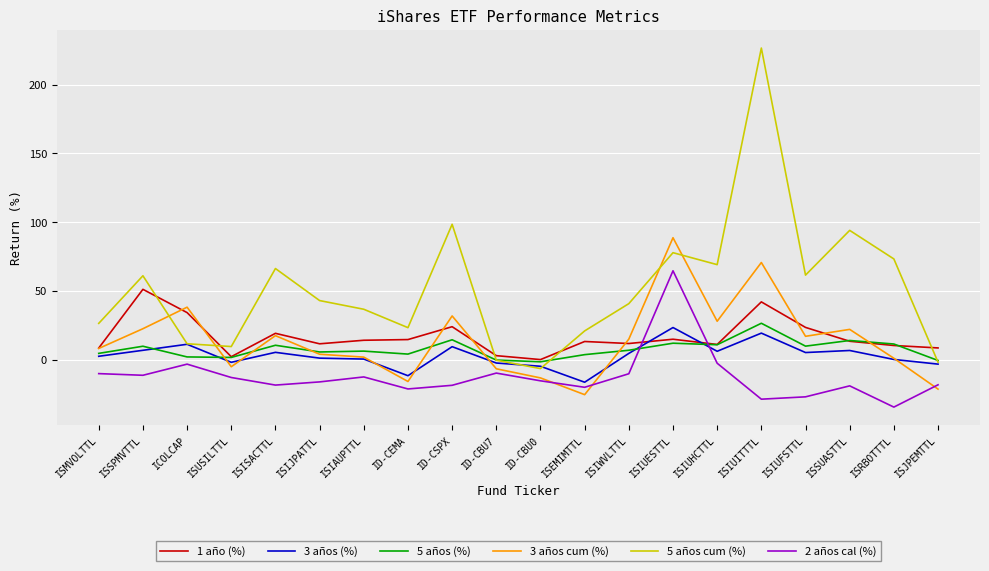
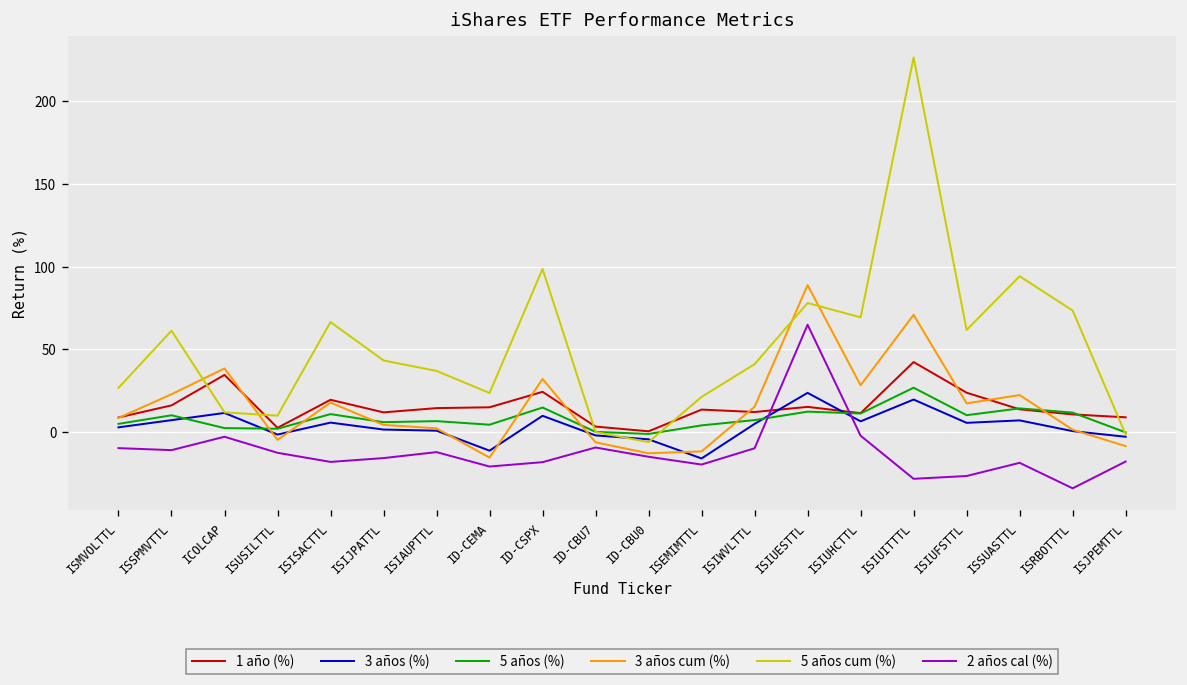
1 año (%), ISSPMVTTL: 51 -> 16
3 años cum (%), ISEMIMTTL: -25 -> -12
3 años cum (%), ISJPEMTTL: -21 -> -9
